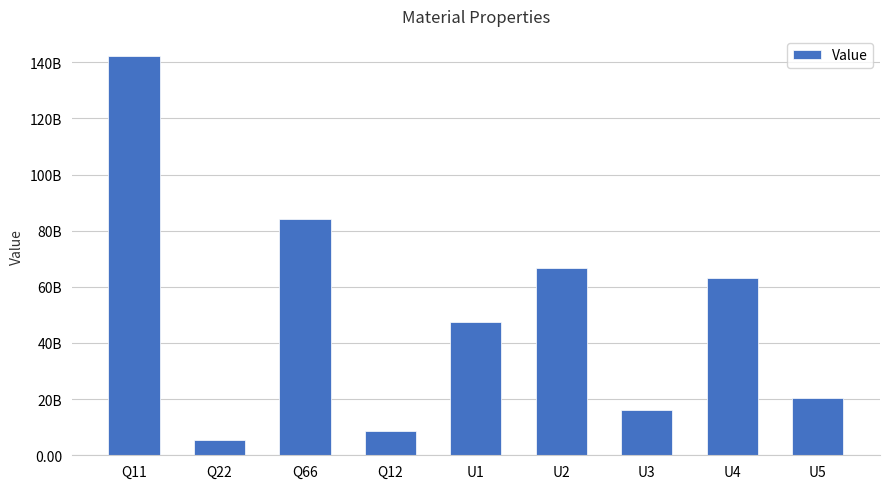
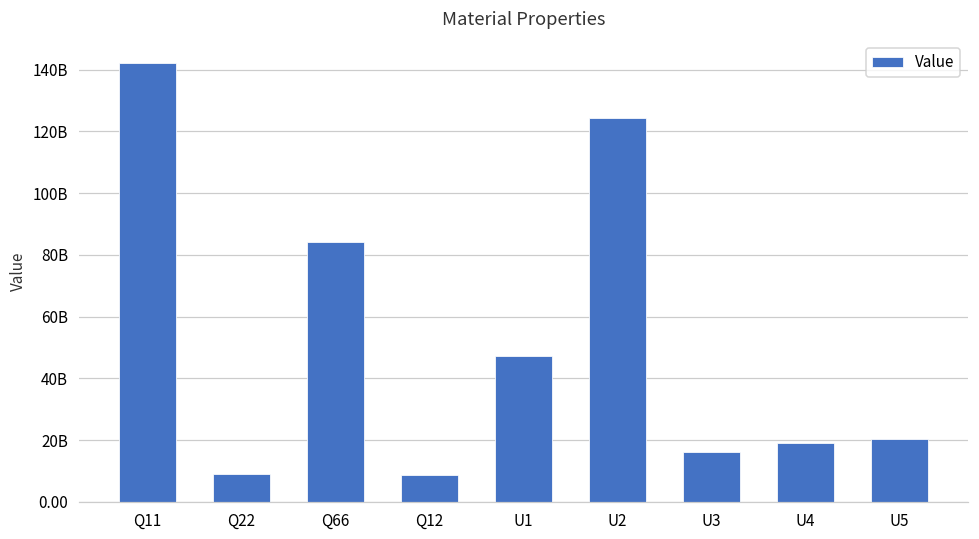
Q22: 5000000000 -> 9000000000
U2: 67000000000 -> 124000000000
U4: 63000000000 -> 19000000000
